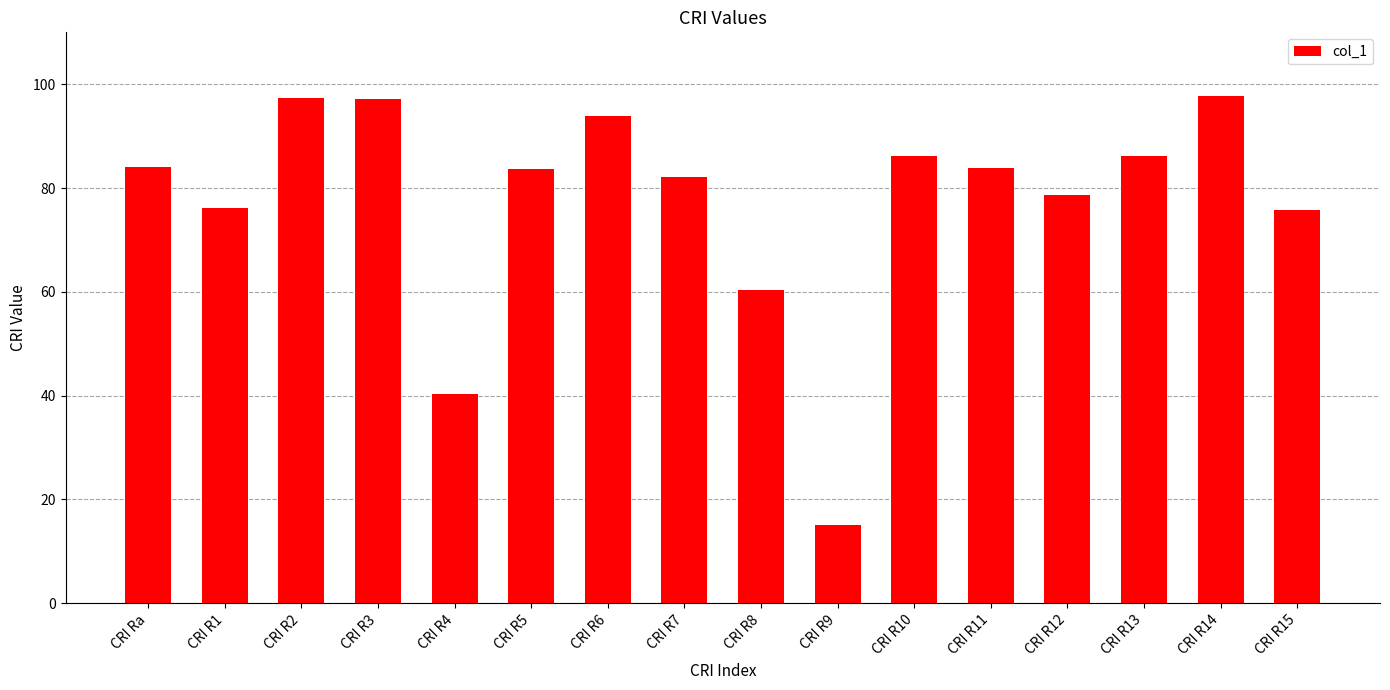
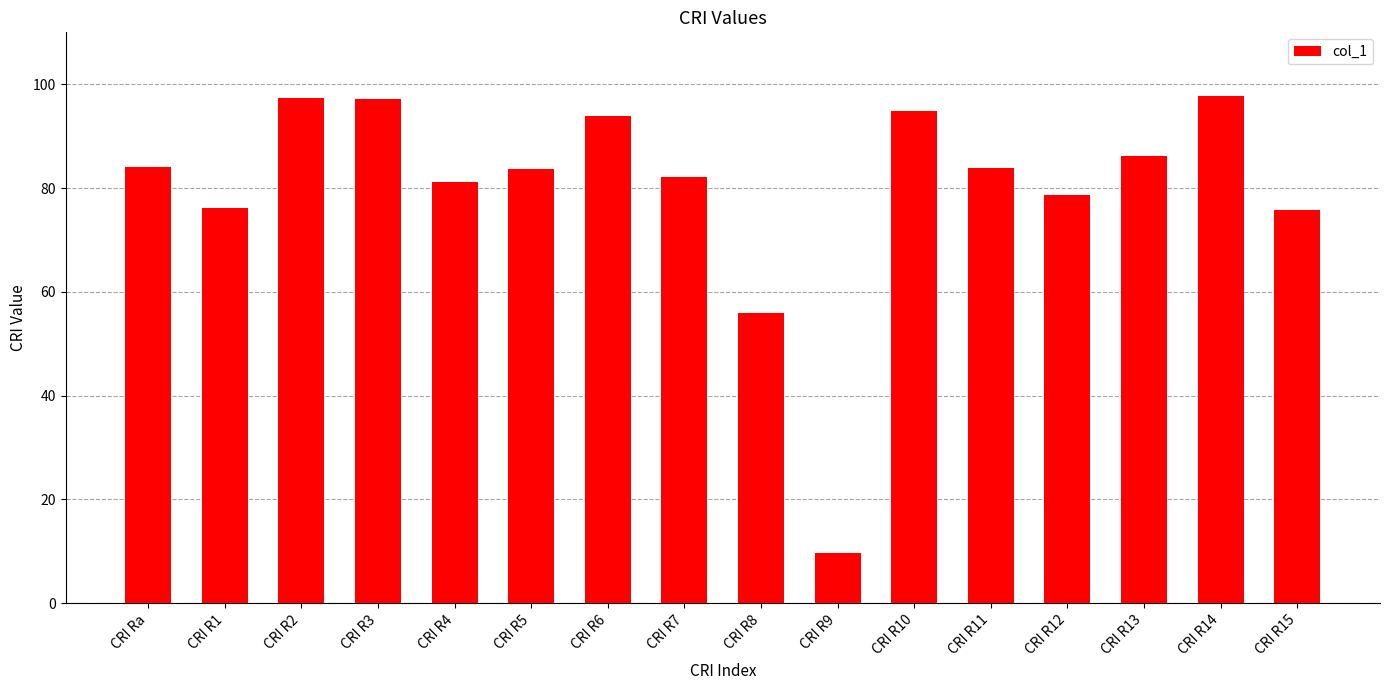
CRI R4: 40 -> 81
CRI R8: 60 -> 56
CRI R9: 15 -> 10
CRI R10: 86 -> 95
